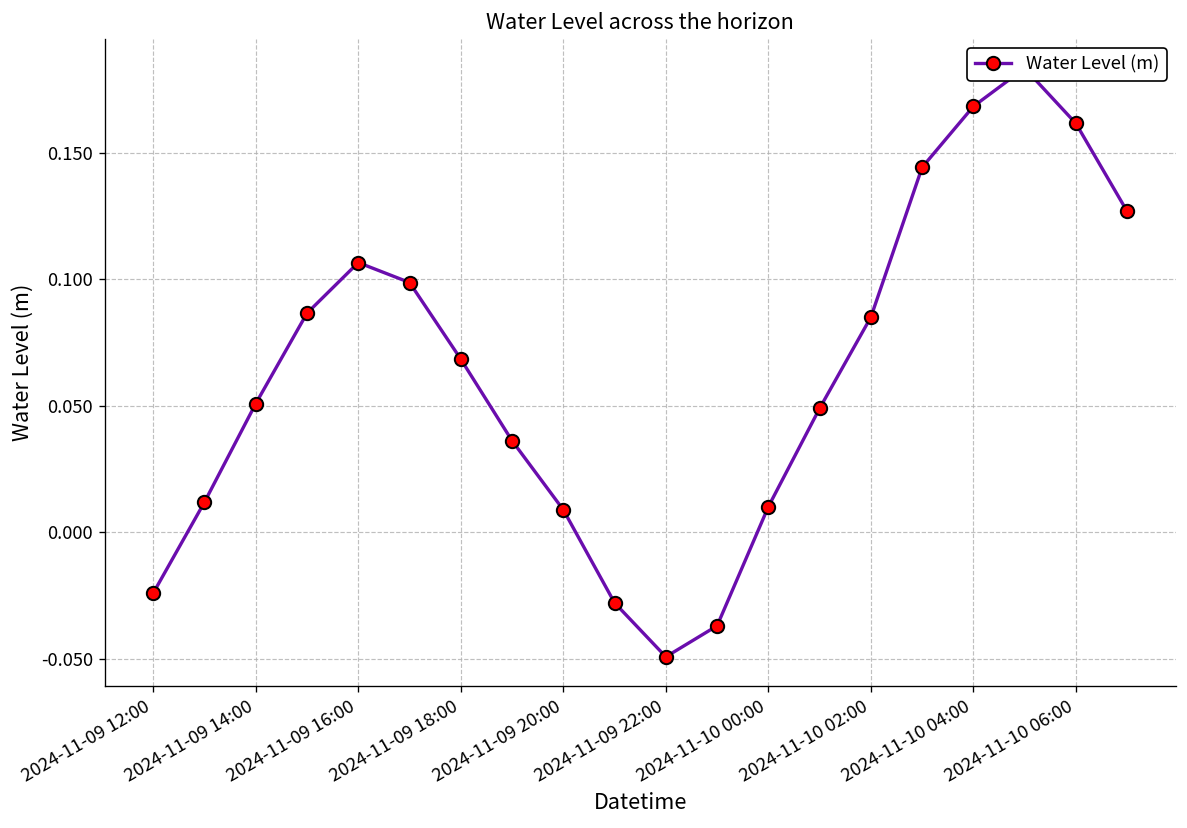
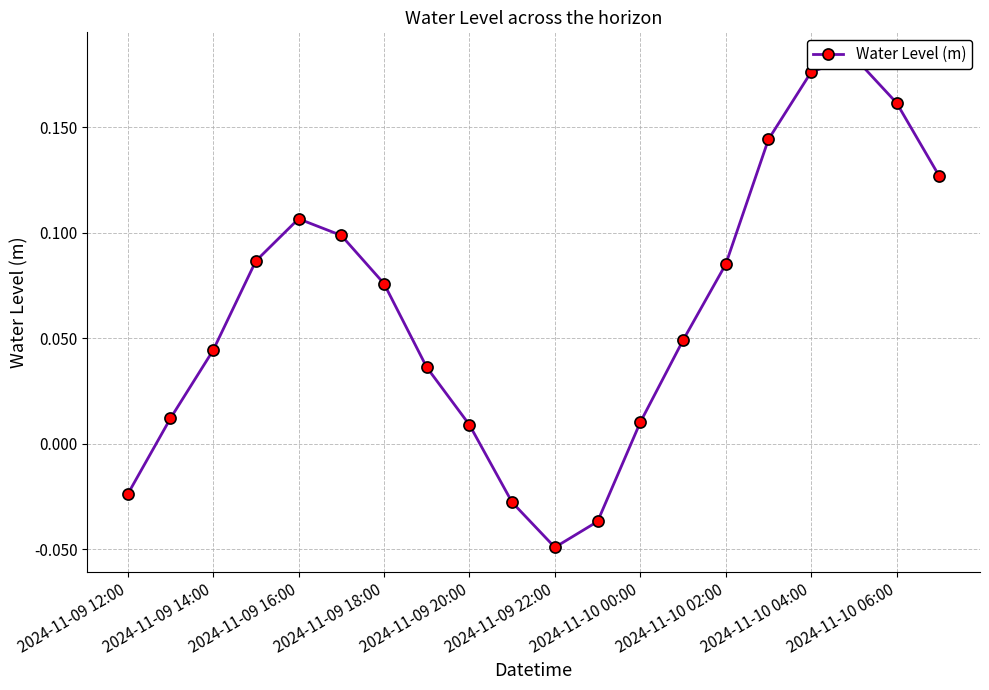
2024-11-09 14:00: 0.051 -> 0.044
2024-11-09 18:00: 0.068 -> 0.076
2024-11-10 04:00: 0.168 -> 0.176
